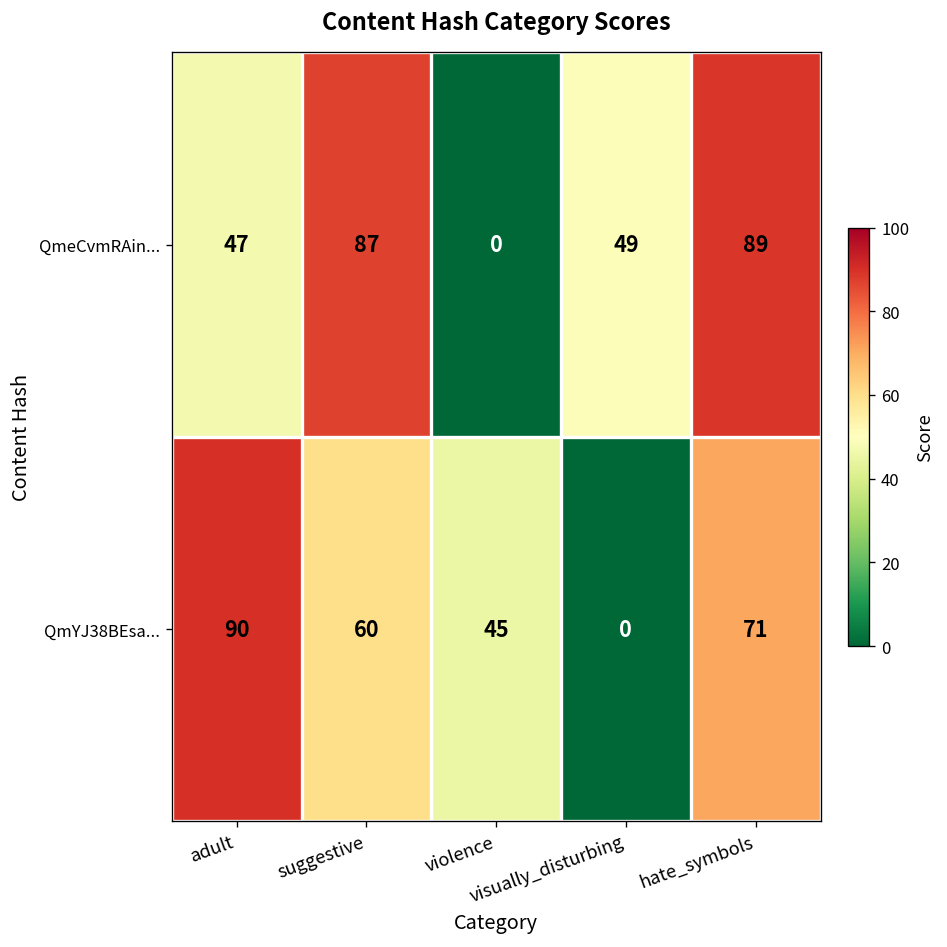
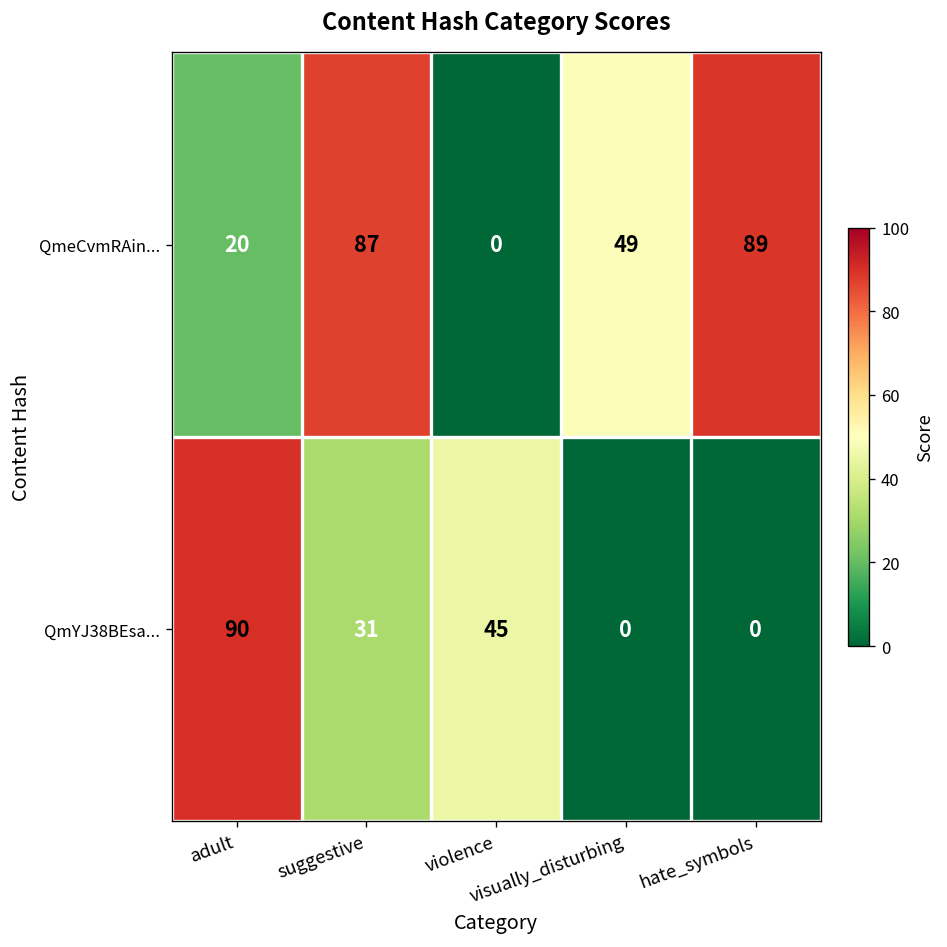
QmeCvmRAin..., adult: 47 -> 20
QmYJ38BEsa..., suggestive: 60 -> 31
QmYJ38BEsa..., hate_symbols: 71 -> 0
